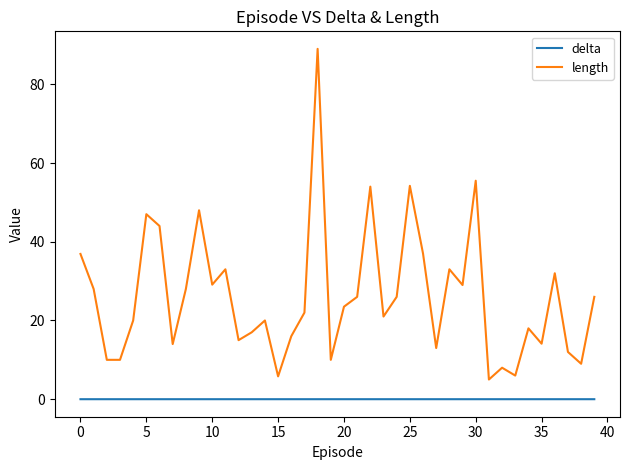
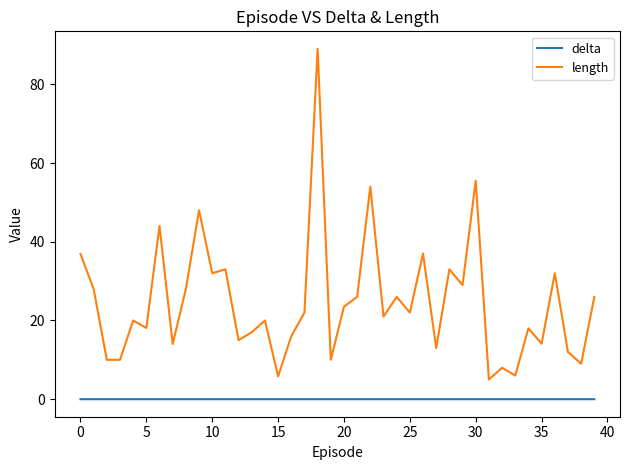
length, 5: 47 -> 18
length, 10: 29 -> 32
length, 25: 54 -> 22
